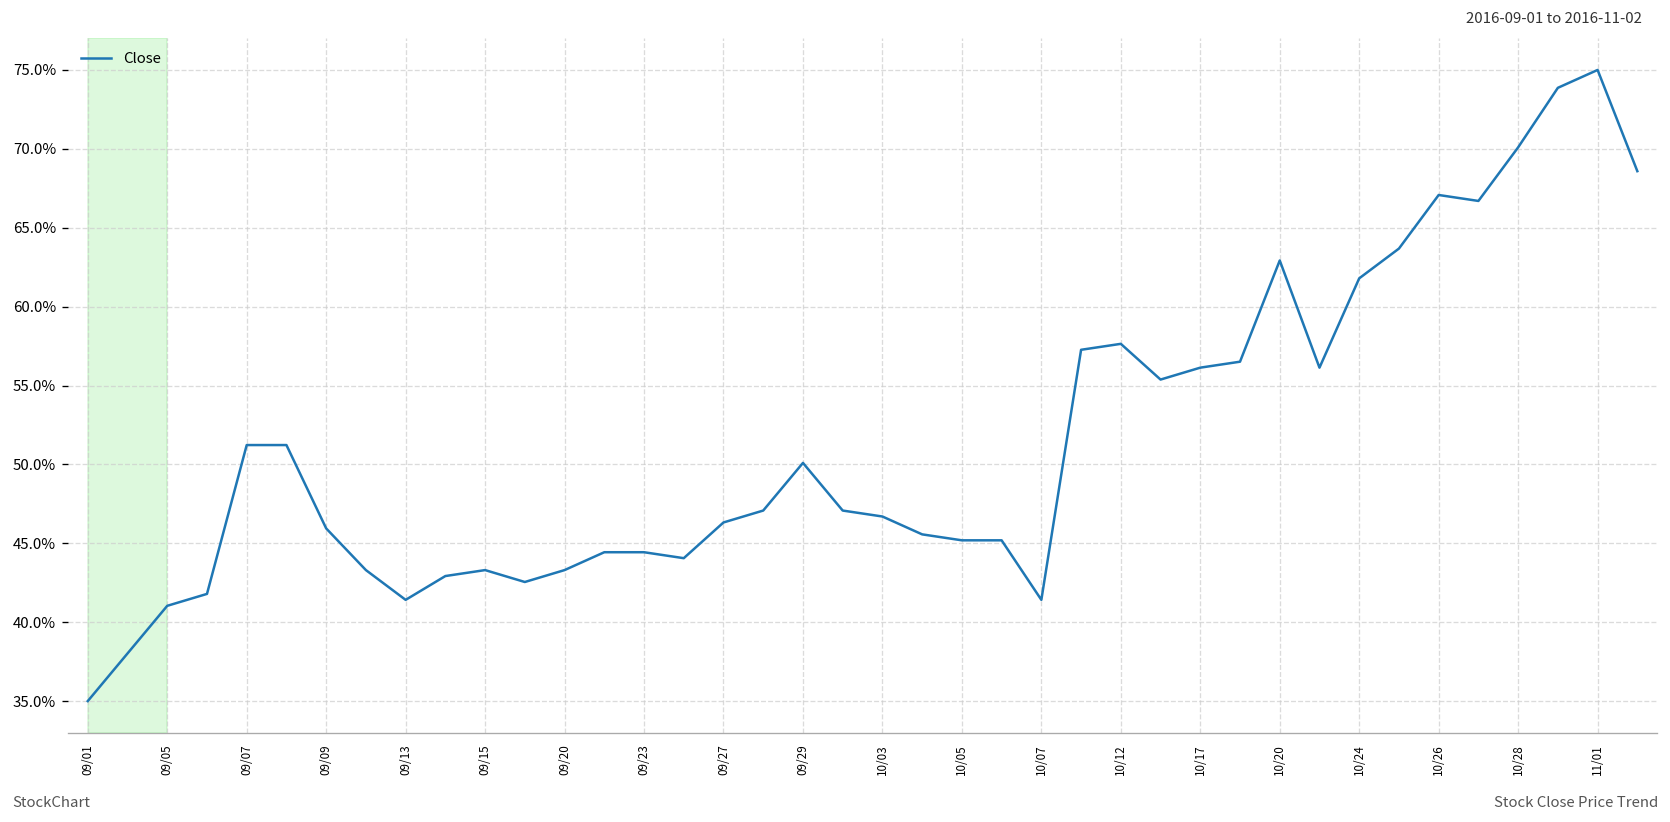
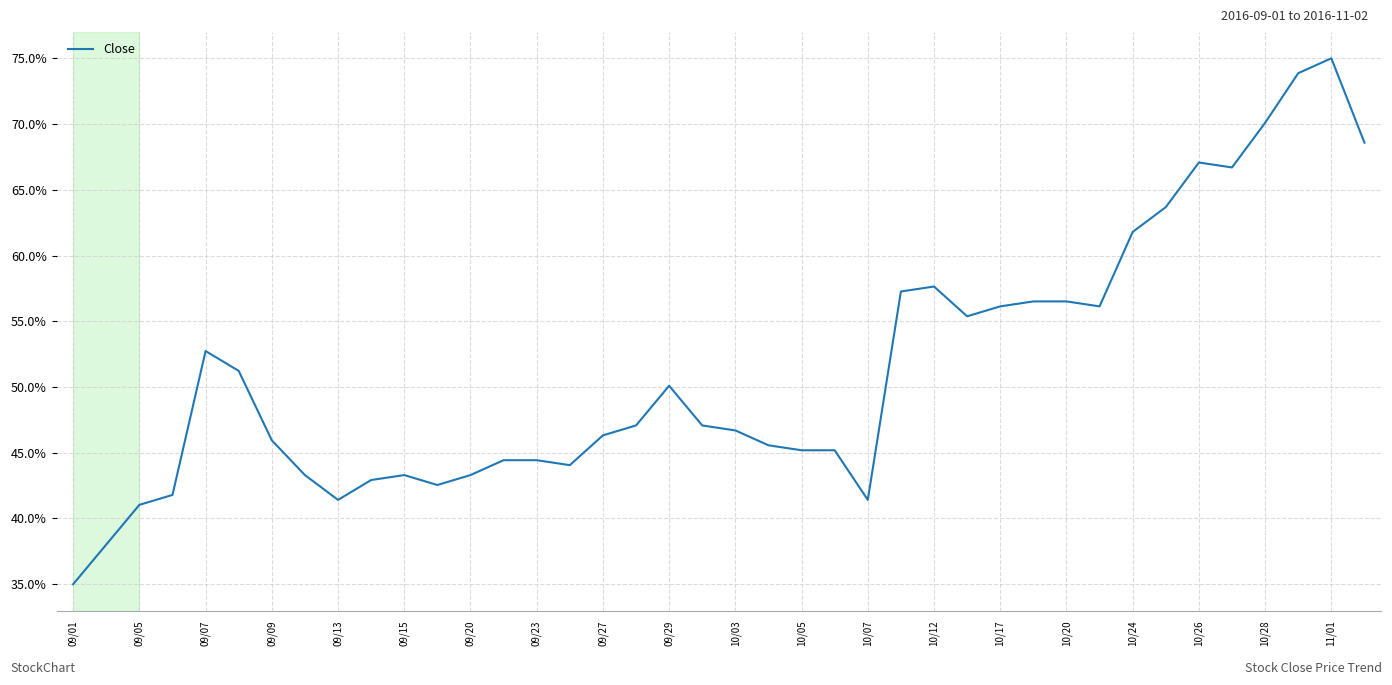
09/07: 51.2% -> 52.7%
10/20: 62.9% -> 56.5%
